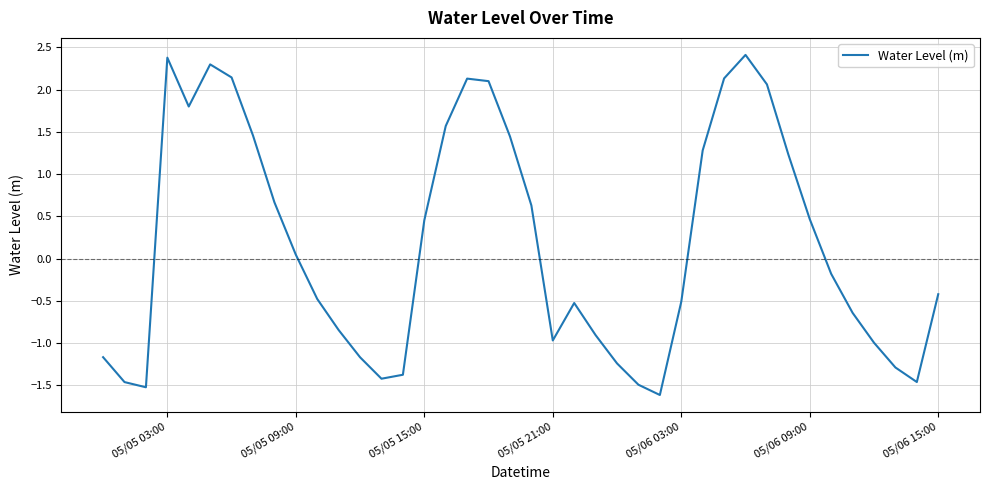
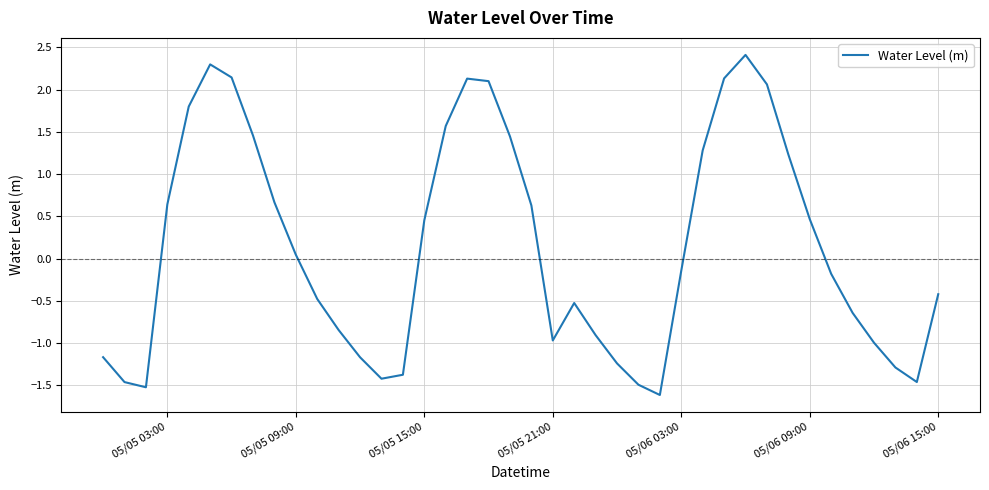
05/05 03:00: 2.4 -> 0.6
05/06 03:00: -0.5 -> -0.1
